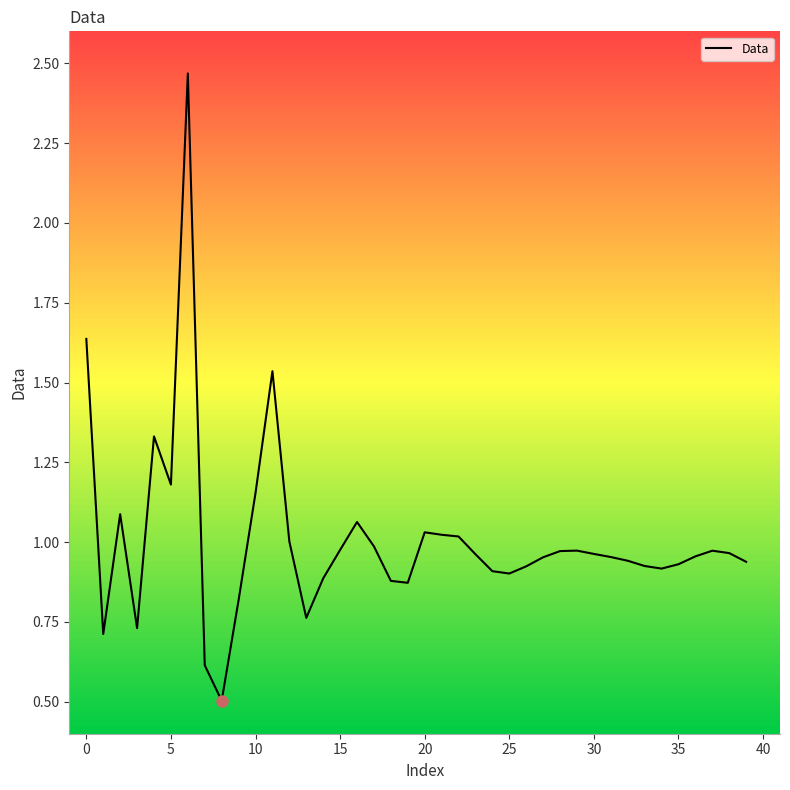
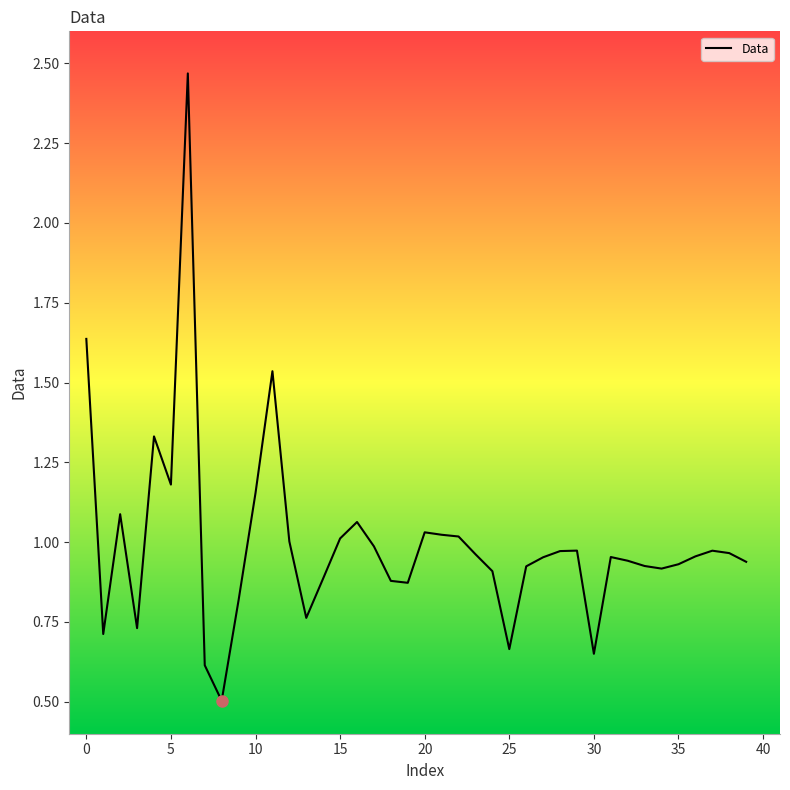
Data, 15: 0.98 -> 1.01
Data, 25: 0.90 -> 0.67
Data, 30: 0.96 -> 0.65
